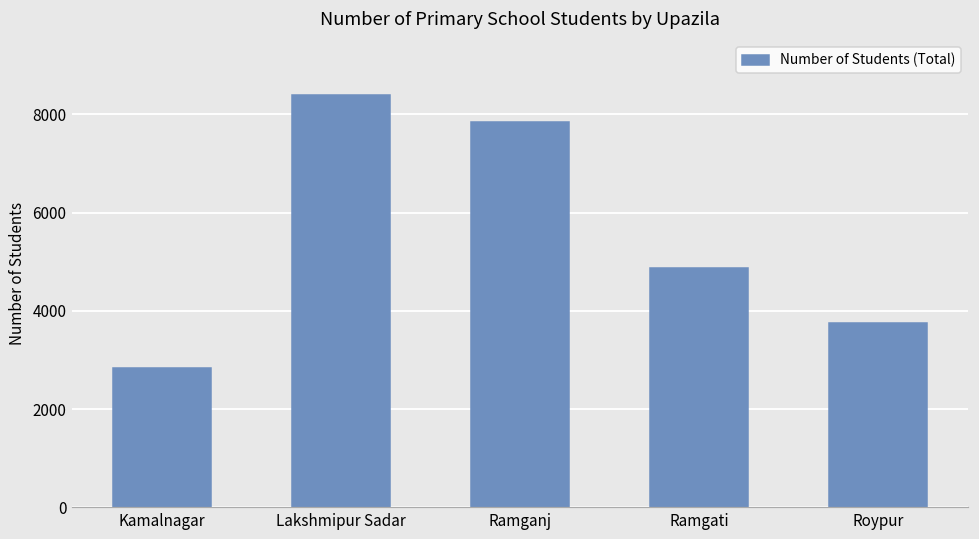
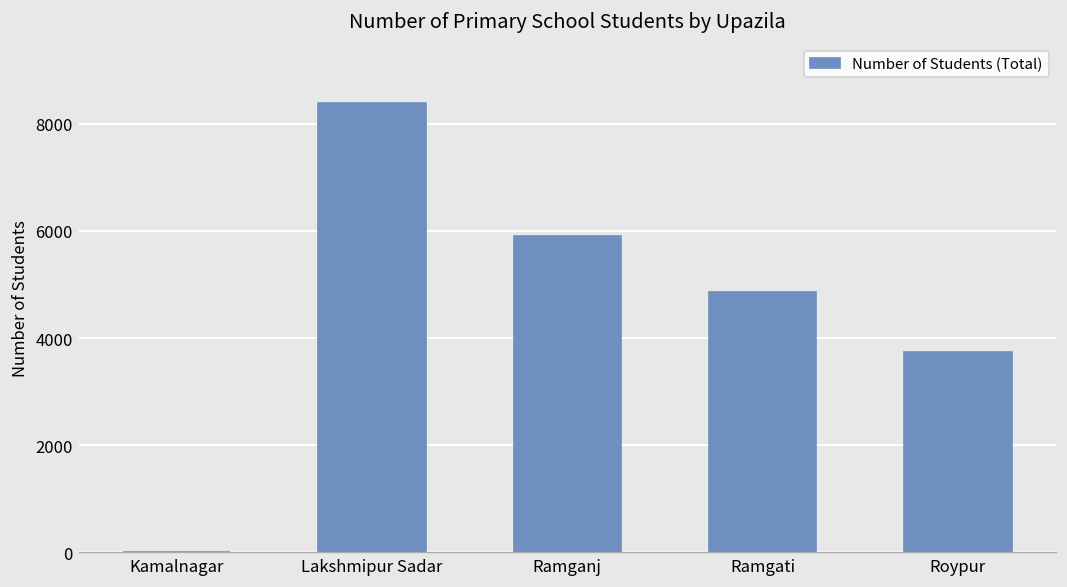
Kamalnagar: 2800 -> 0
Ramganj: 7800 -> 5900
